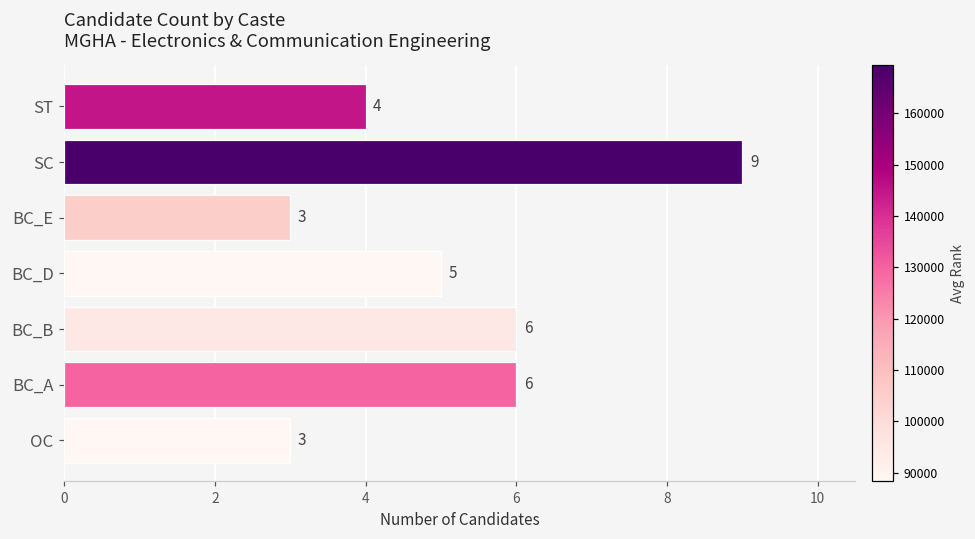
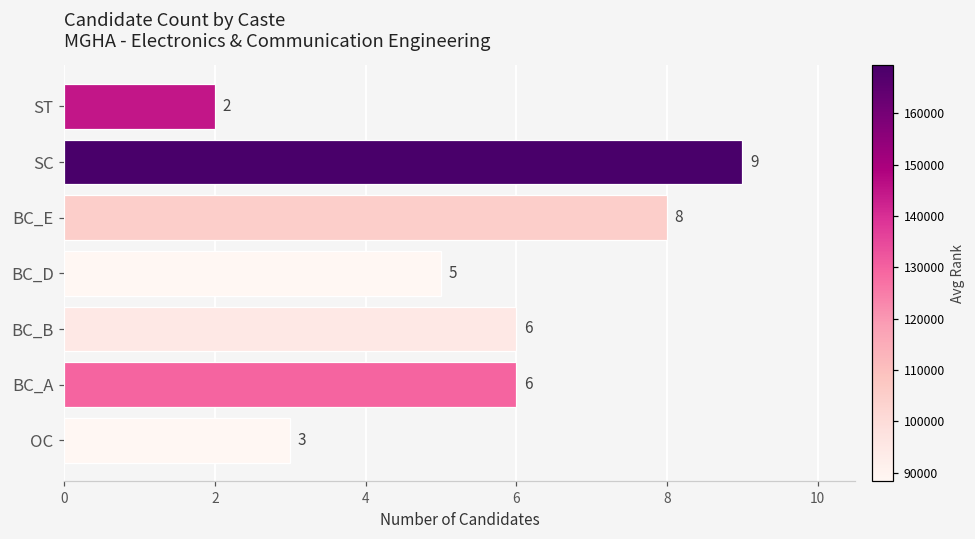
ST: 4 -> 2
BC_E: 3 -> 8
